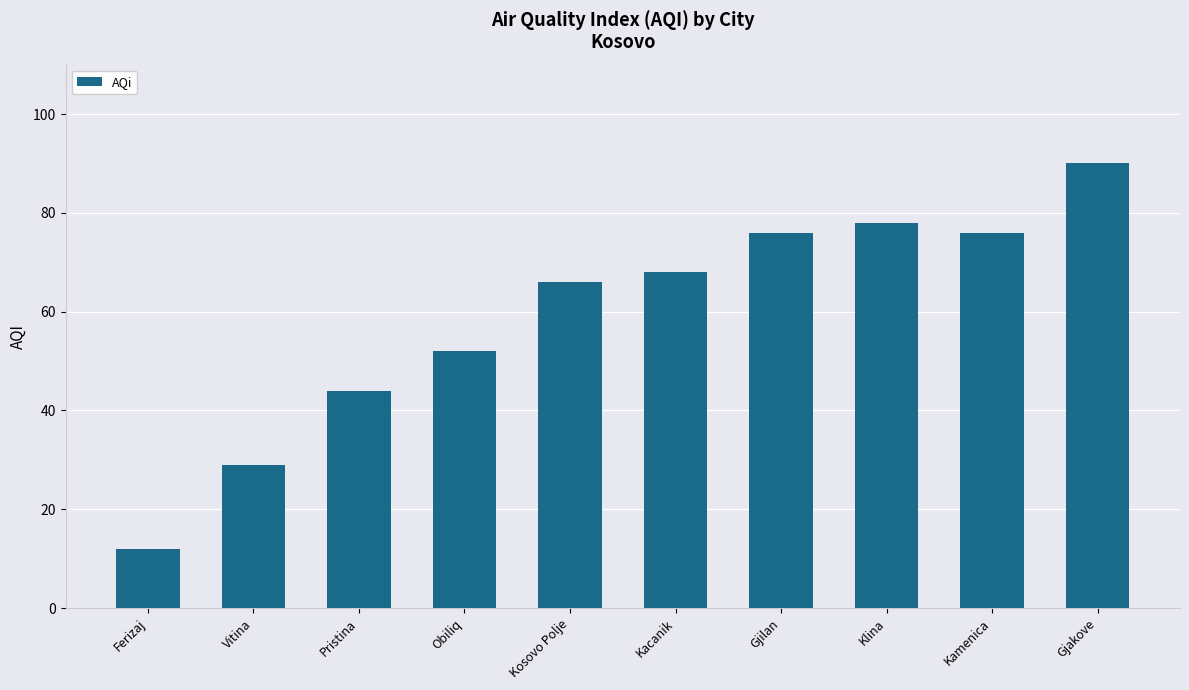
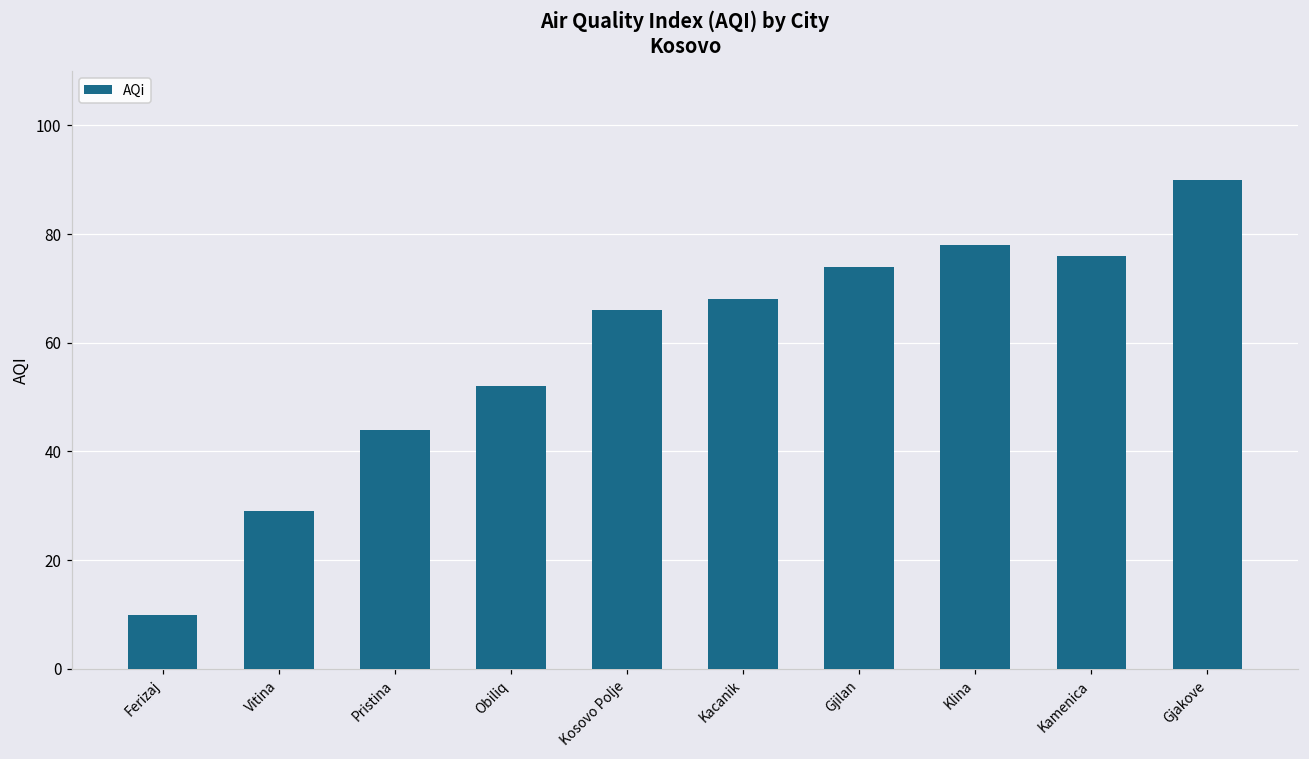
Ferizaj: 12 -> 10
Gjilan: 76 -> 74
